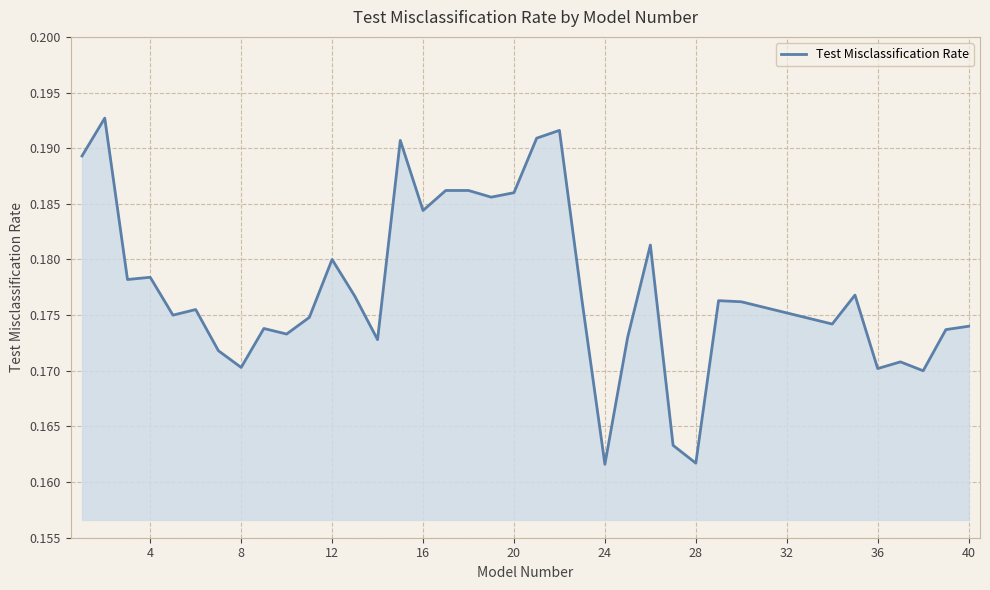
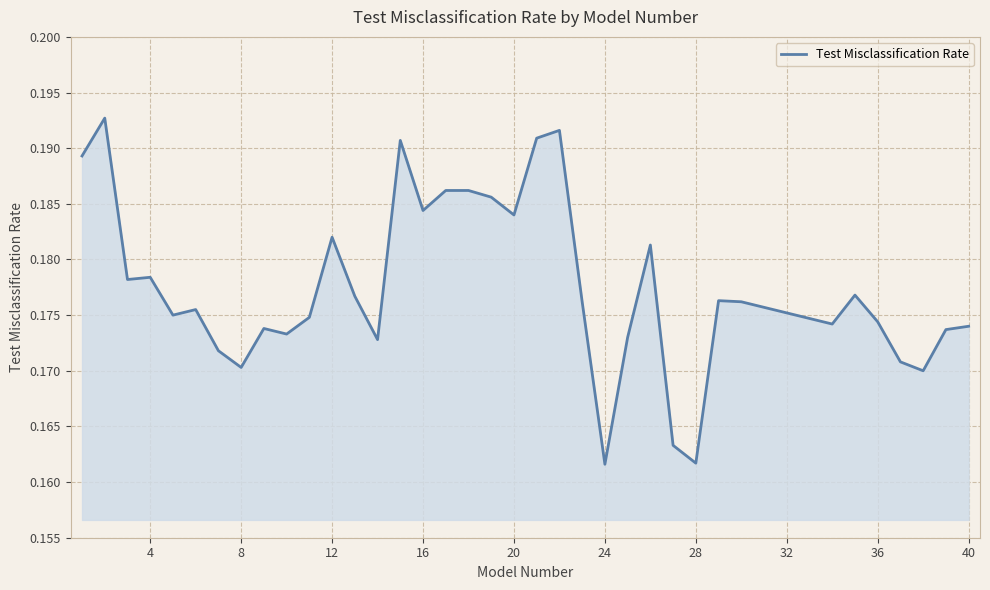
12: 0.180 -> 0.182
20: 0.186 -> 0.184
36: 0.1702 -> 0.1744
